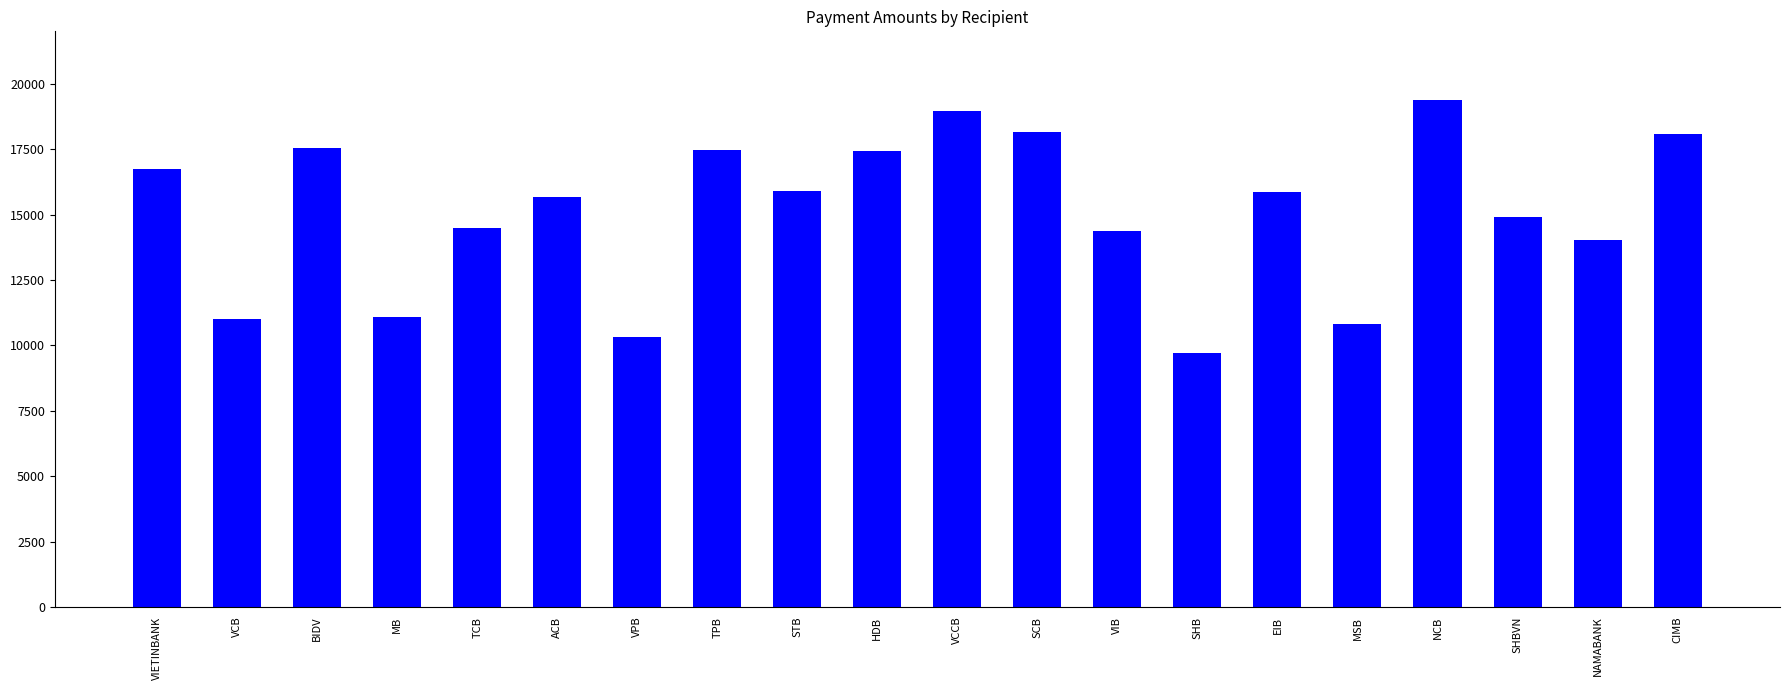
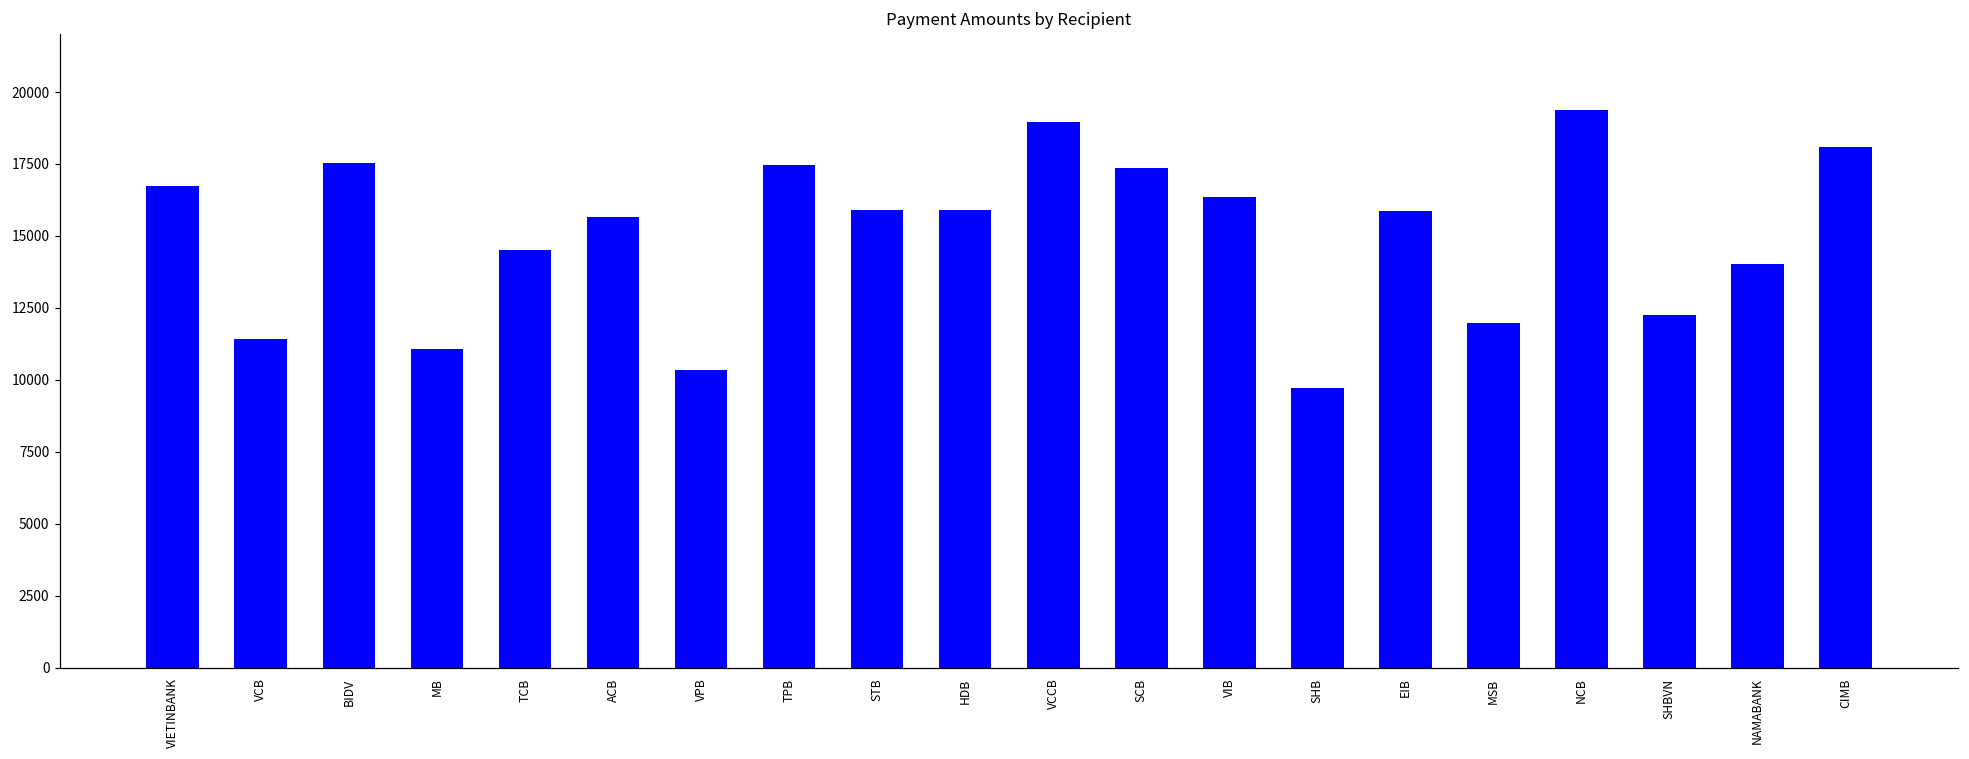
VCB: 11000 -> 11400
HDB: 17400 -> 15900
SCB: 18100 -> 17400
VIB: 14400 -> 16300
MSB: 10800 -> 12000
SHBVN: 14900 -> 12200
